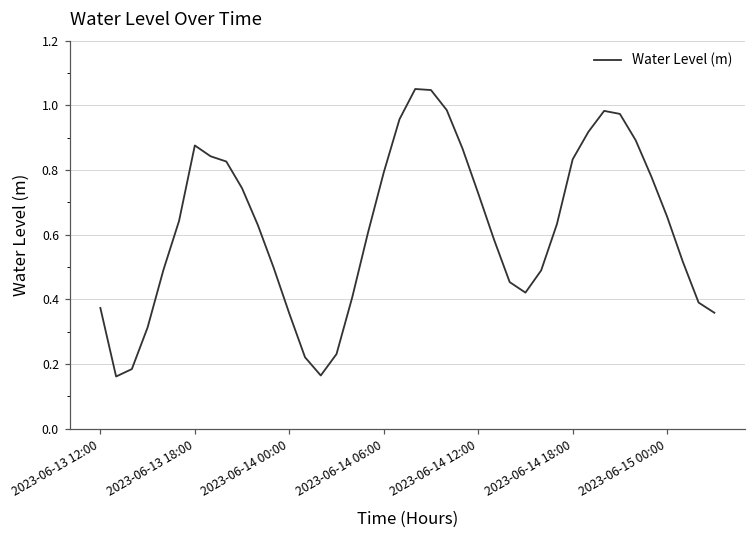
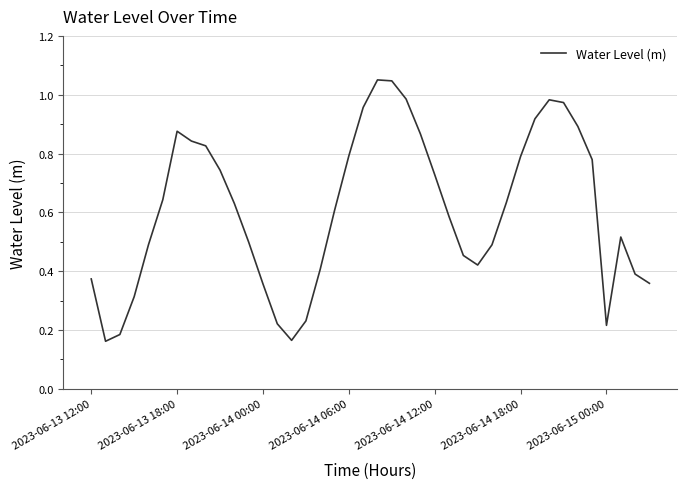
2023-06-14 18:00: 0.83 -> 0.79
2023-06-15 00:00: 0.66 -> 0.22
